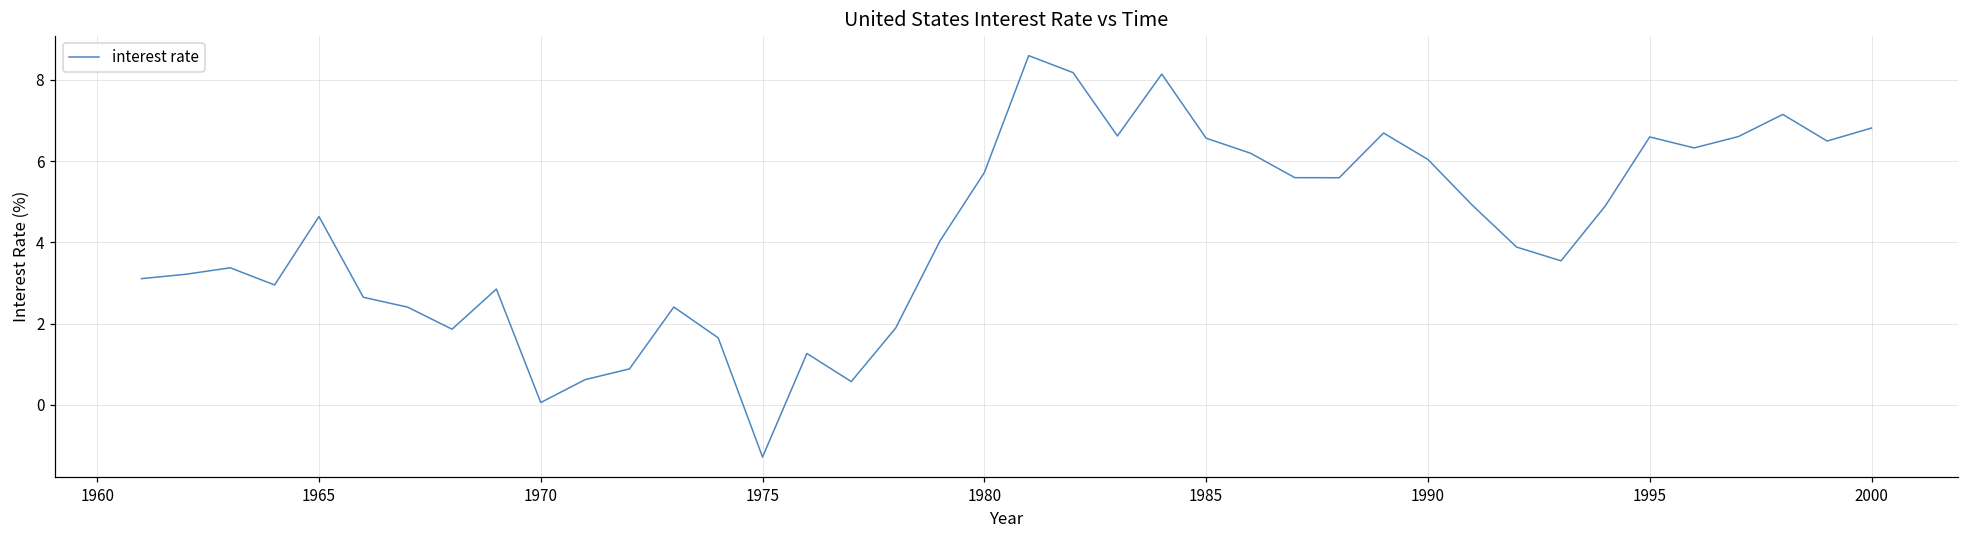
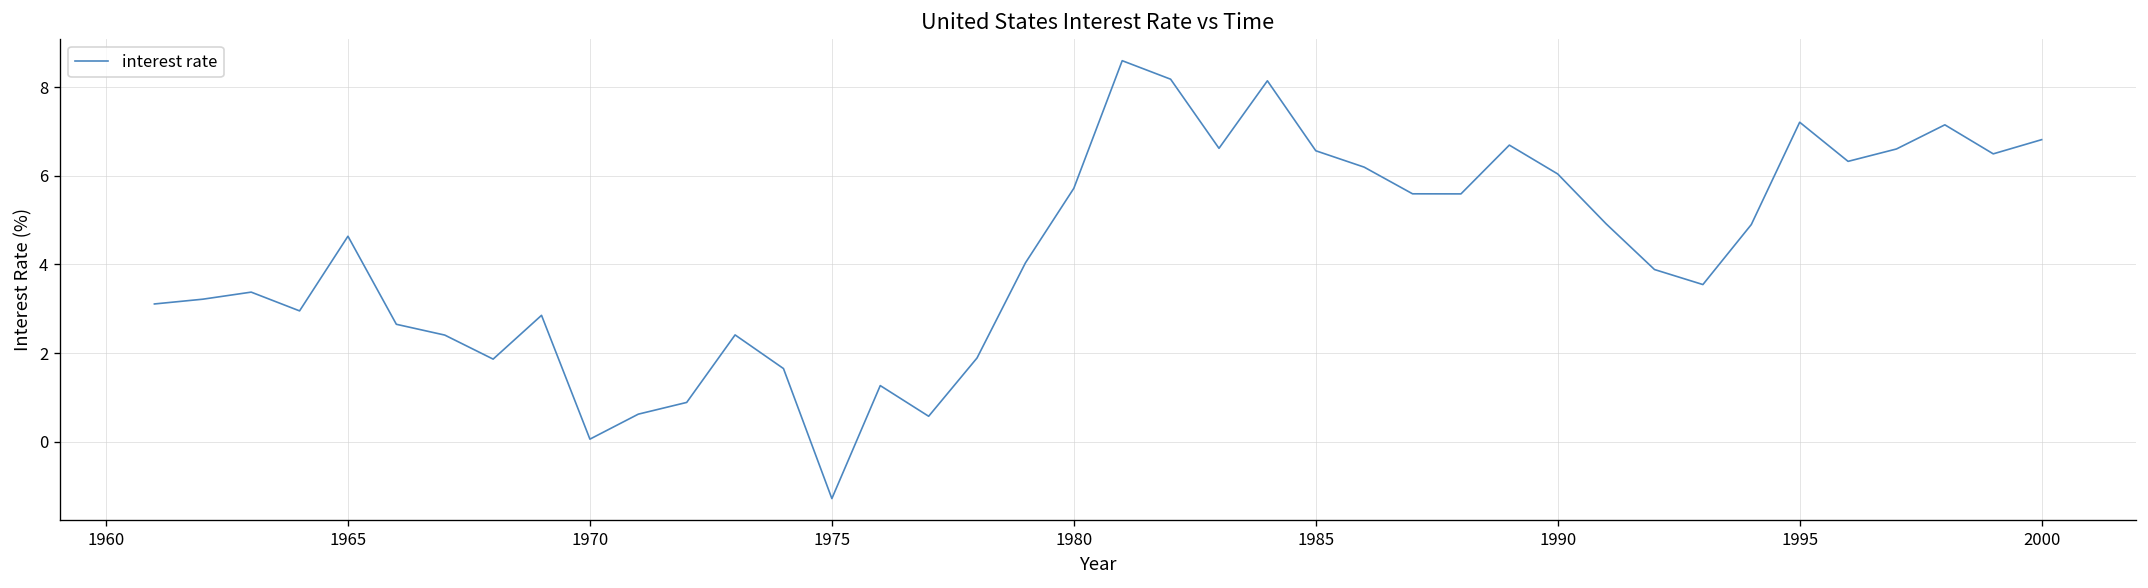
1995: 6.6 -> 7.2
